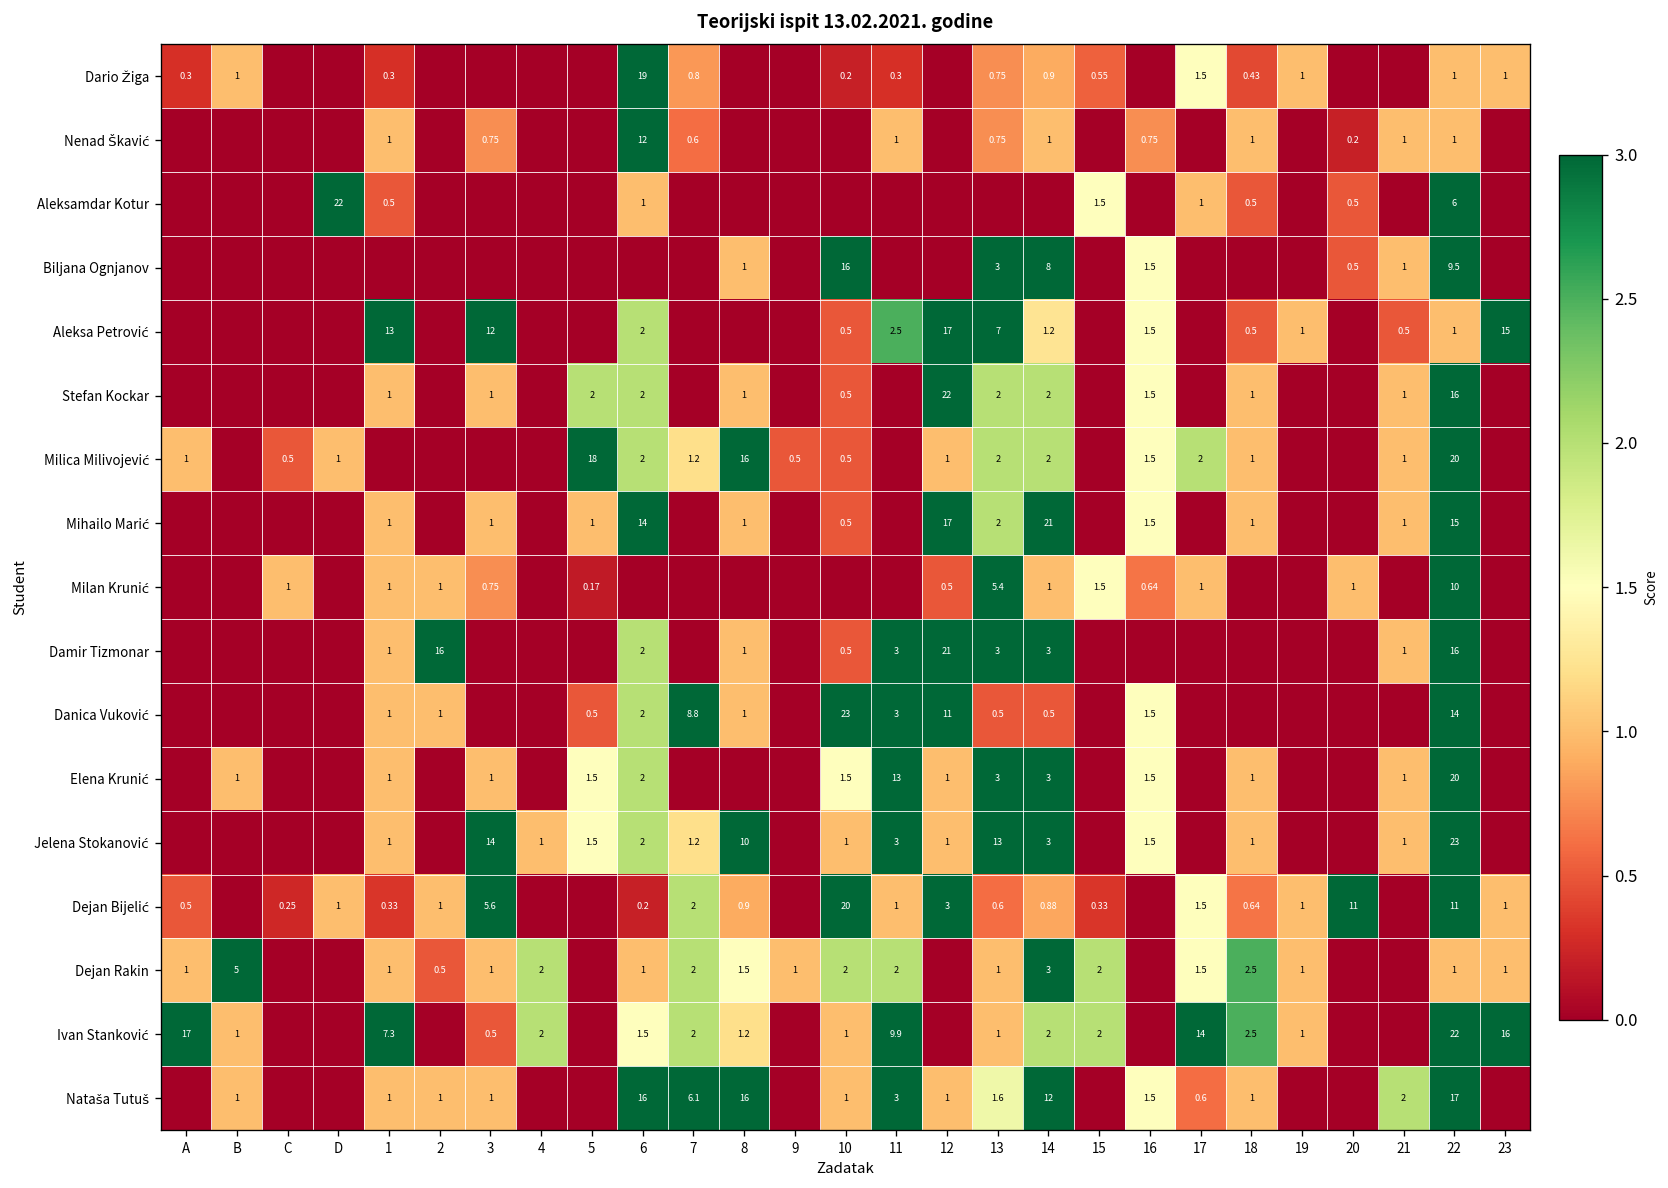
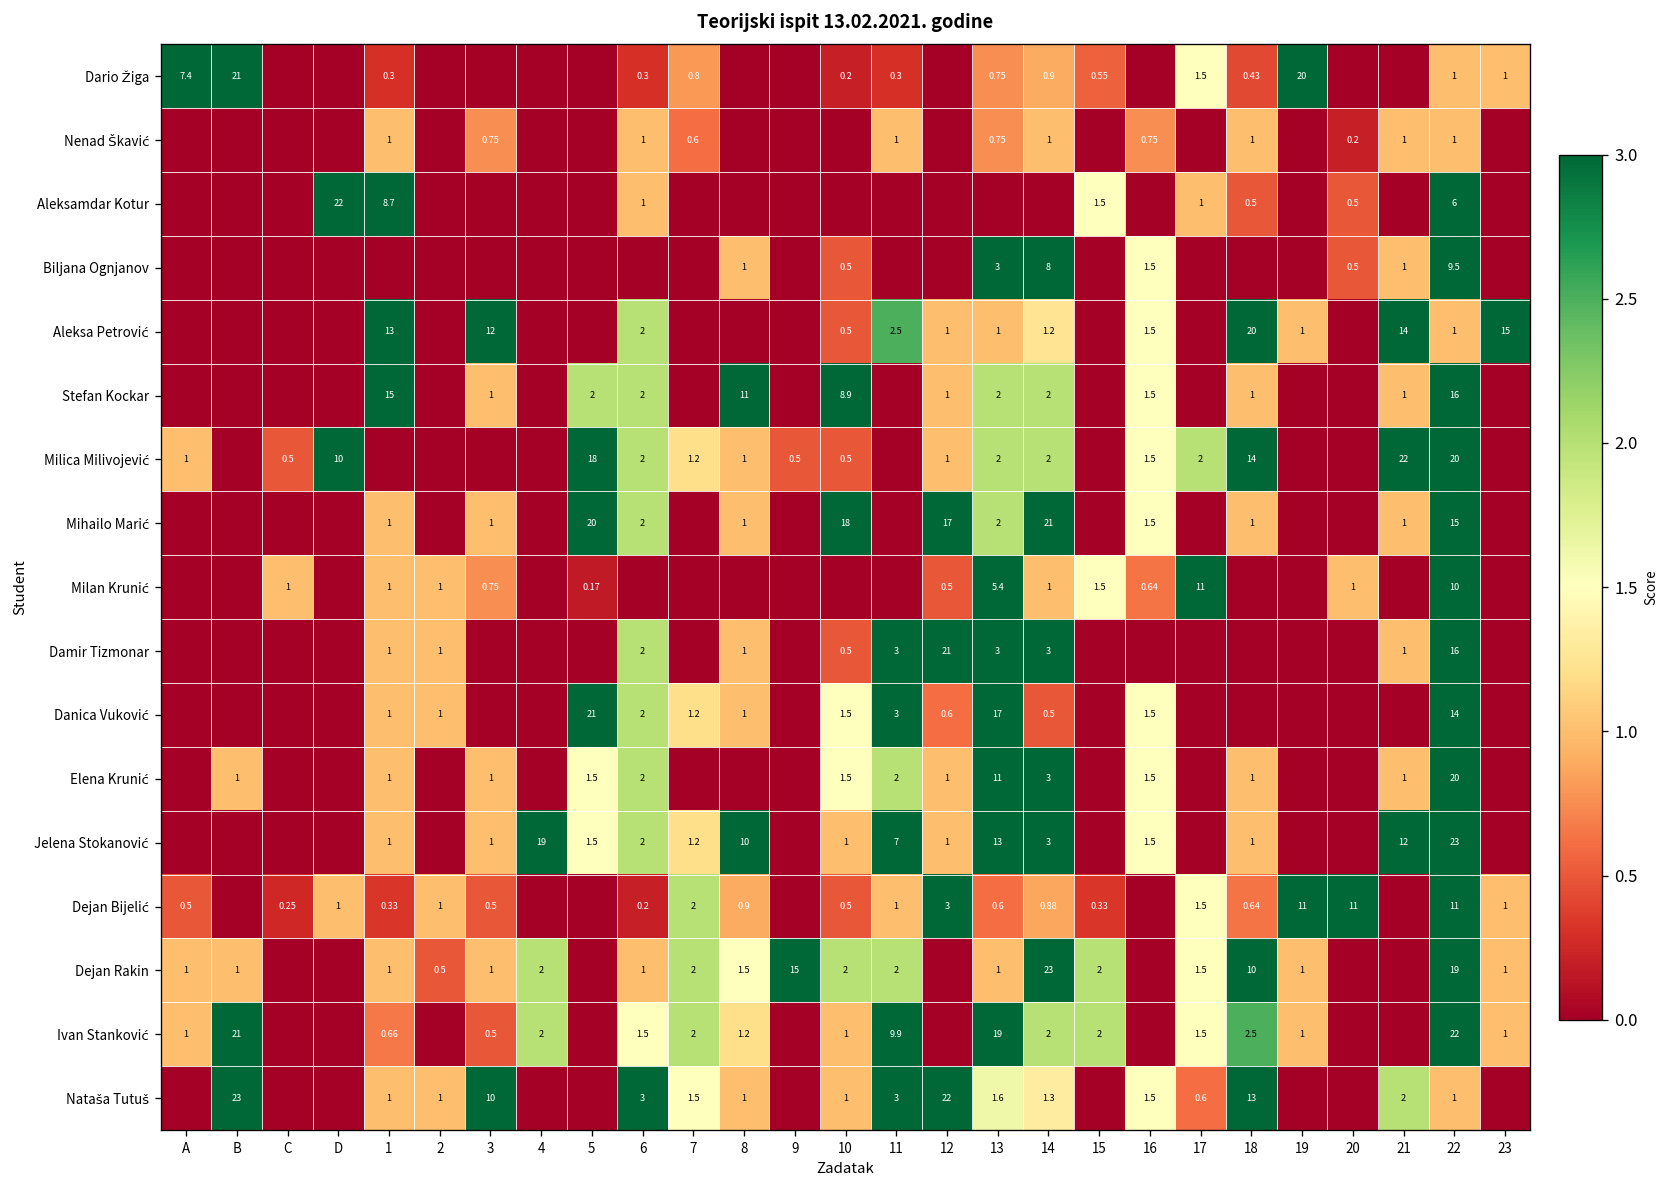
Dario Žiga, A: 0.3 -> 7.4
Dario Žiga, B: 1 -> 21
Dario Žiga, 6: 19 -> 0.3
Dario Žiga, 19: 1 -> 20
Nenad Škavić, 6: 12 -> 1
Aleksamdar Kotur, 1: 0.5 -> 8.7
Biljana Ognjanov, 10: 16 -> 0.5
Aleksa Petrović, 12: 17 -> 1
Aleksa Petrović, 13: 7 -> 1
Aleksa Petrović, 18: 0.5 -> 20
Aleksa Petrović, 21: 0.5 -> 14
Stefan Kockar, 1: 1 -> 15
Stefan Kockar, 8: 1 -> 11
Stefan Kockar, 10: 0.5 -> 8.9
Stefan Kockar, 12: 22 -> 1
Milica Milivojević, D: 1 -> 10
Milica Milivojević, 8: 16 -> 1
Milica Milivojević, 18: 1 -> 14
Milica Milivojević, 21: 1 -> 22
Mihailo Marić, 5: 1 -> 20
Mihailo Marić, 6: 14 -> 2
Mihailo Marić, 10: 0.5 -> 18
Milan Krunić, 17: 1 -> 11
Damir Tizmonar, 2: 16 -> 1
Danica Vuković, 5: 0.5 -> 21
Danica Vuković, 7: 8.8 -> 1.2
Danica Vuković, 10: 23 -> 1.5
Danica Vuković, 12: 11 -> 0.6
Danica Vuković, 13: 0.5 -> 17
Elena Krunić, 11: 13 -> 2
Elena Krunić, 13: 3 -> 11
Jelena Stokanović, 3: 14 -> 1
Jelena Stokanović, 4: 1 -> 19
Jelena Stokanović, 11: 3 -> 7
Jelena Stokanović, 21: 1 -> 12
Dejan Bijelić, 3: 5.6 -> 0.5
Dejan Bijelić, 10: 20 -> 0.5
Dejan Bijelić, 19: 1 -> 11
Dejan Rakin, B: 5 -> 1
Dejan Rakin, 9: 1 -> 15
Dejan Rakin, 14: 3 -> 23
Dejan Rakin, 18: 2.5 -> 10
Dejan Rakin, 22: 1 -> 19
Ivan Stanković, A: 17 -> 1
Ivan Stanković, B: 1 -> 21
Ivan Stanković, 1: 7.3 -> 0.66
Ivan Stanković, 13: 1 -> 19
Ivan Stanković, 17: 14 -> 1.5
Ivan Stanković, 23: 16 -> 1
Nataša Tutuš, B: 1 -> 23
Nataša Tutuš, 3: 1 -> 10
Nataša Tutuš, 6: 16 -> 3
Nataša Tutuš, 7: 6.1 -> 1.5
Nataša Tutuš, 8: 16 -> 1
Nataša Tutuš, 12: 1 -> 22
Nataša Tutuš, 14: 12 -> 1.3
Nataša Tutuš, 18: 1 -> 13
Nataša Tutuš, 22: 17 -> 1
